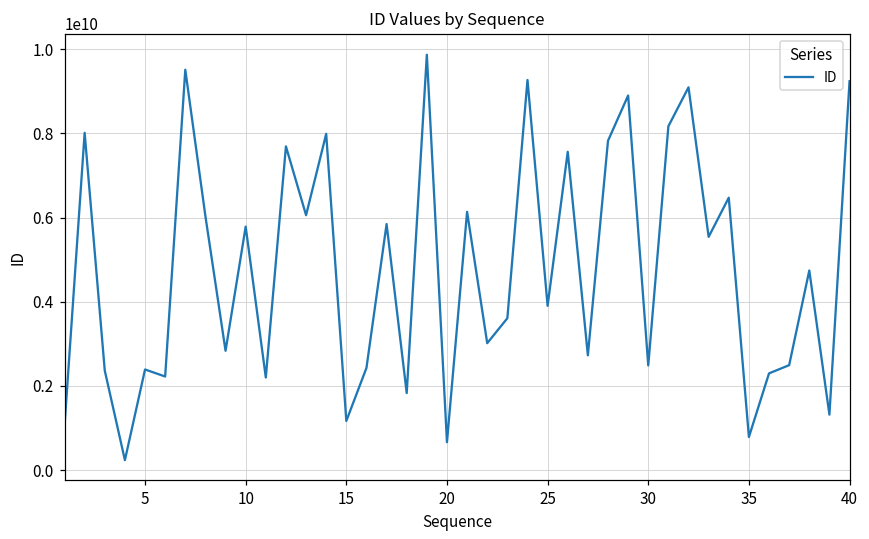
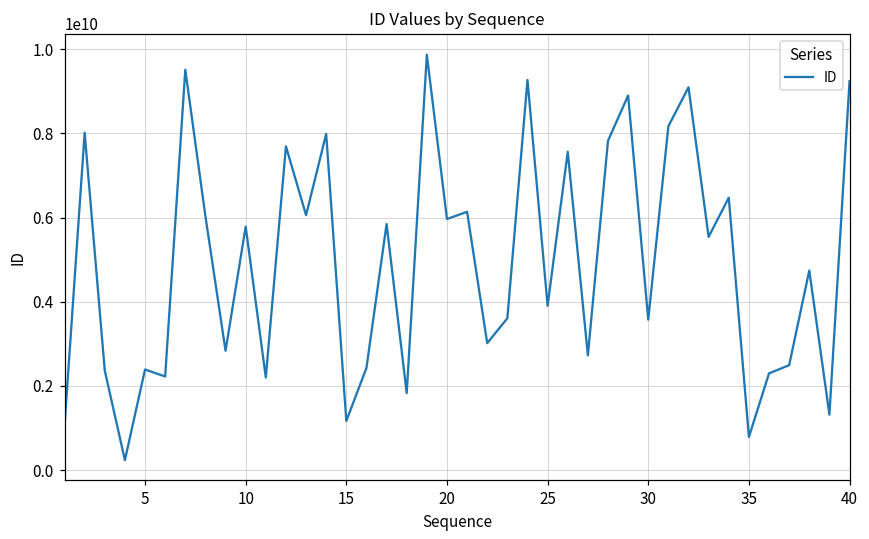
20: 700000000 -> 6000000000
30: 2500000000 -> 3600000000
